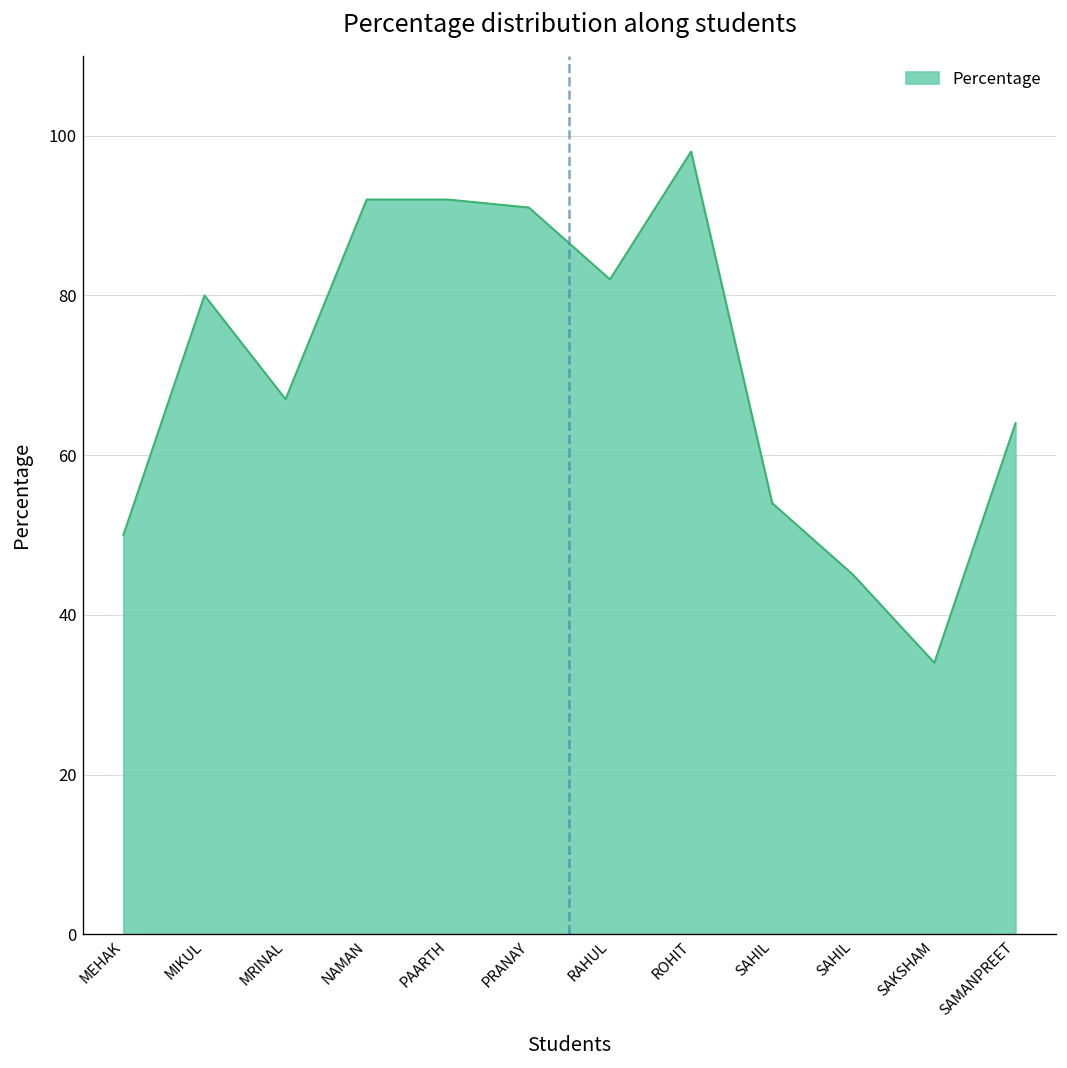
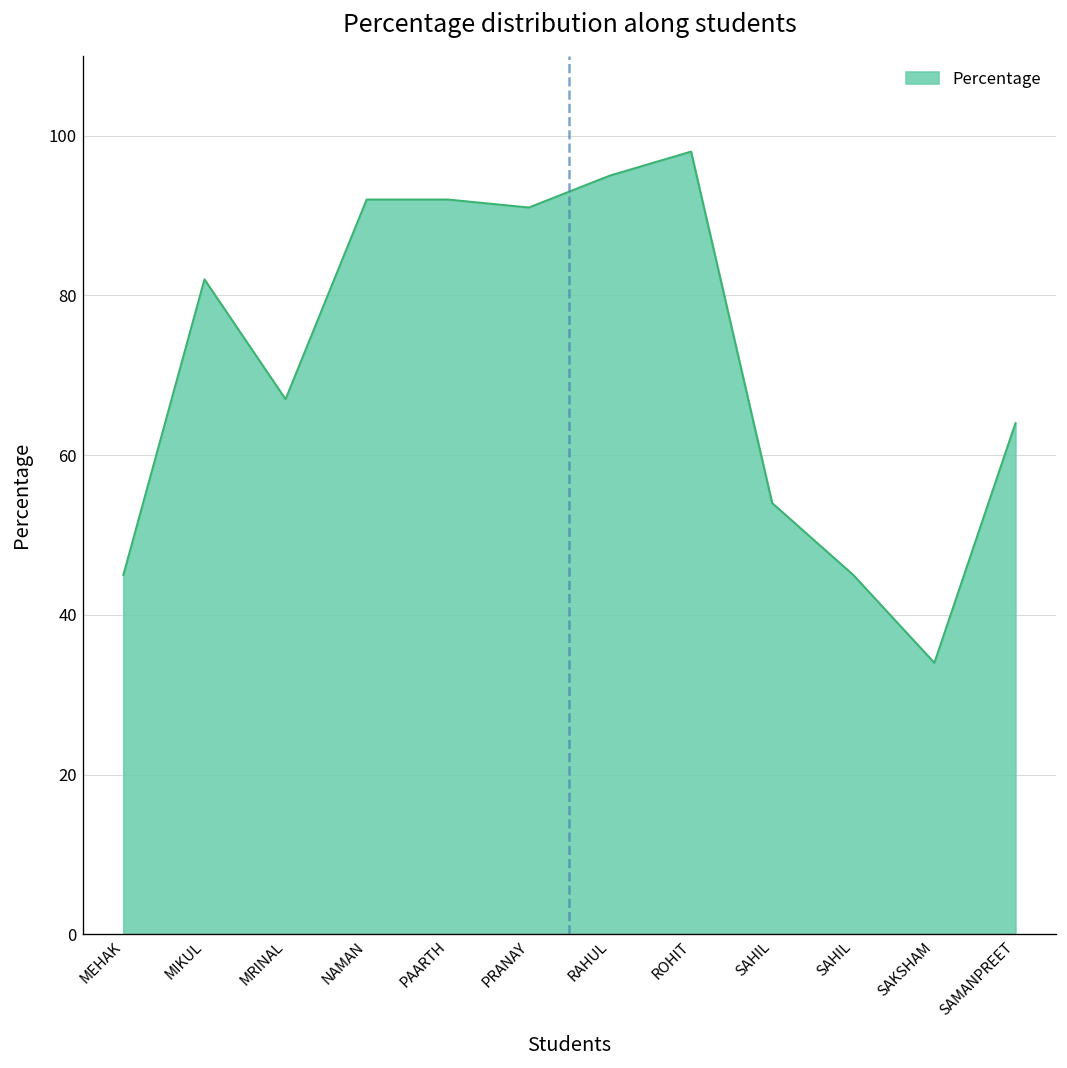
MEHAK: 50 -> 45
MIKUL: 80 -> 82
RAHUL: 82 -> 95
